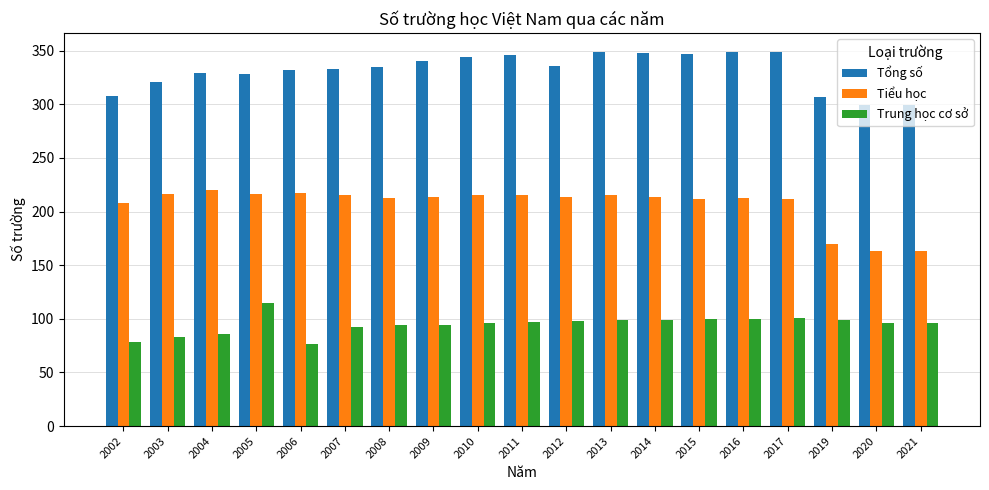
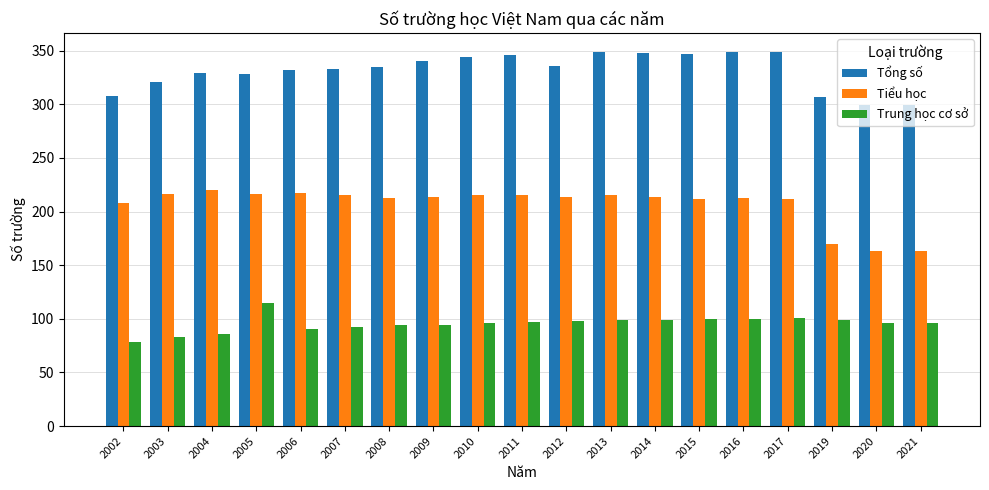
Trung học cơ sở, 2006: 77 -> 91
